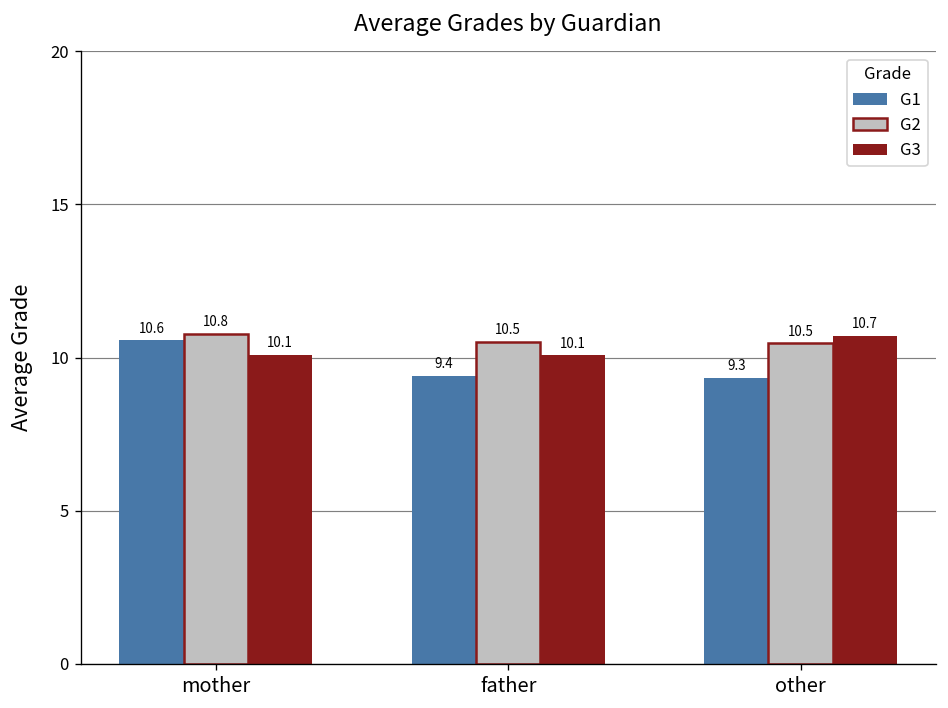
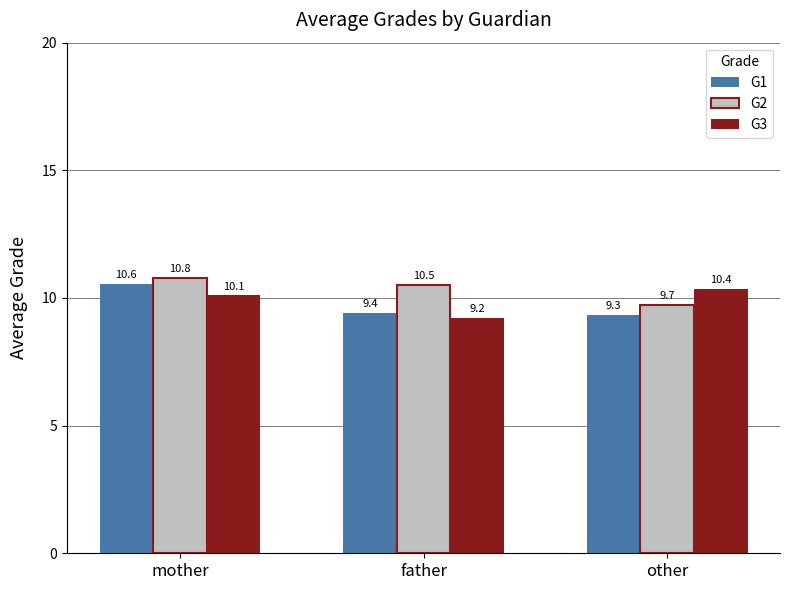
G3, father: 10.1 -> 9.2
G2, other: 10.5 -> 9.7
G3, other: 10.7 -> 10.4
